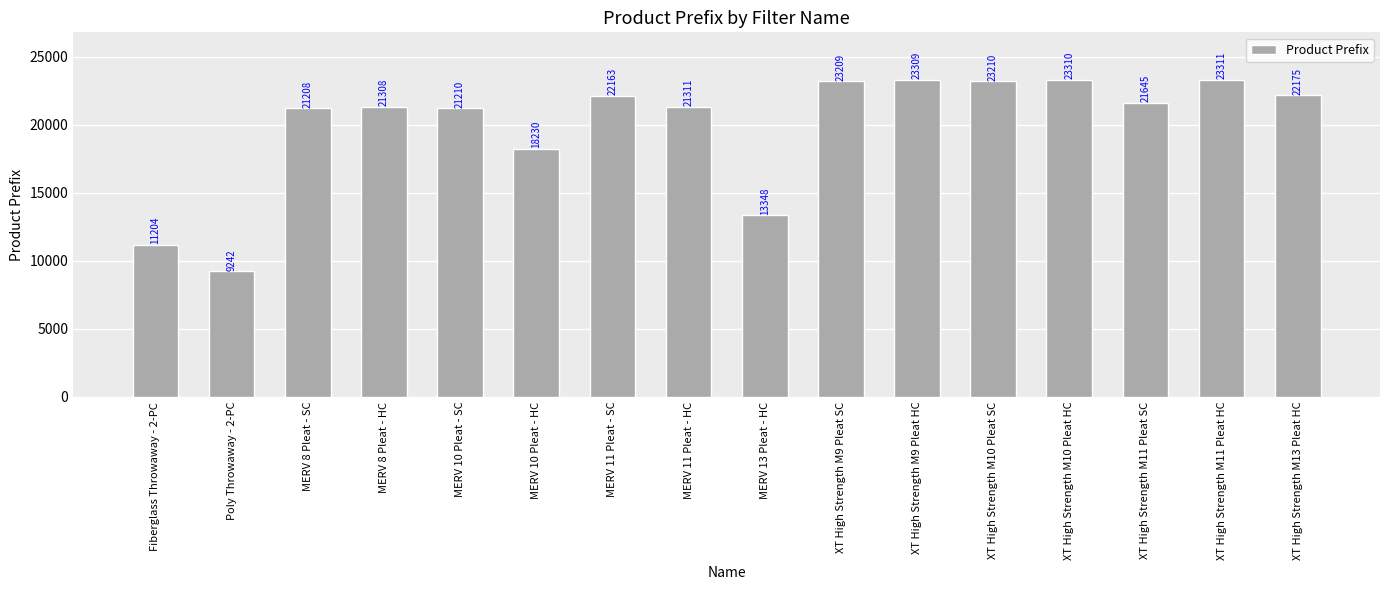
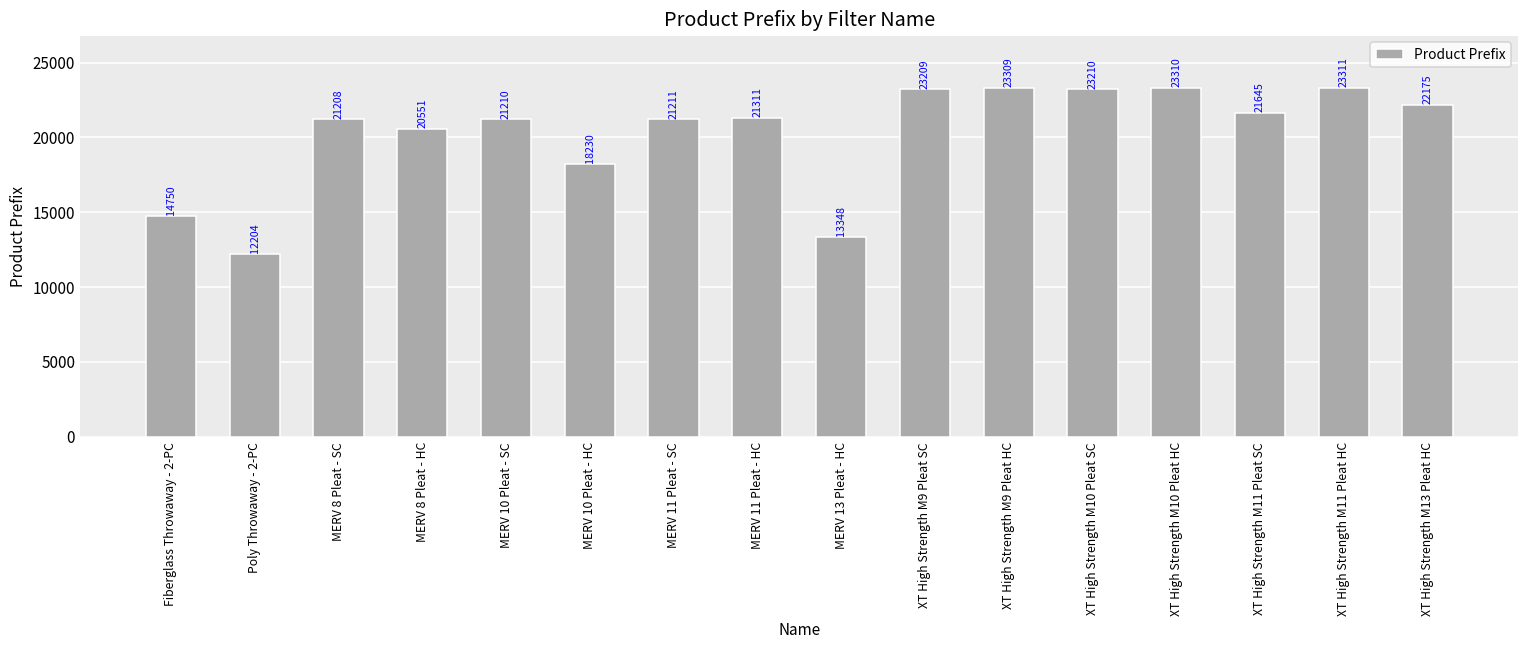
Fiberglass Throwaway - 2-PC: 11204 -> 14750
Poly Throwaway - 2-PC: 9242 -> 12204
MERV 8 Pleat - HC: 21308 -> 20551
MERV 11 Pleat - SC: 22163 -> 21211
